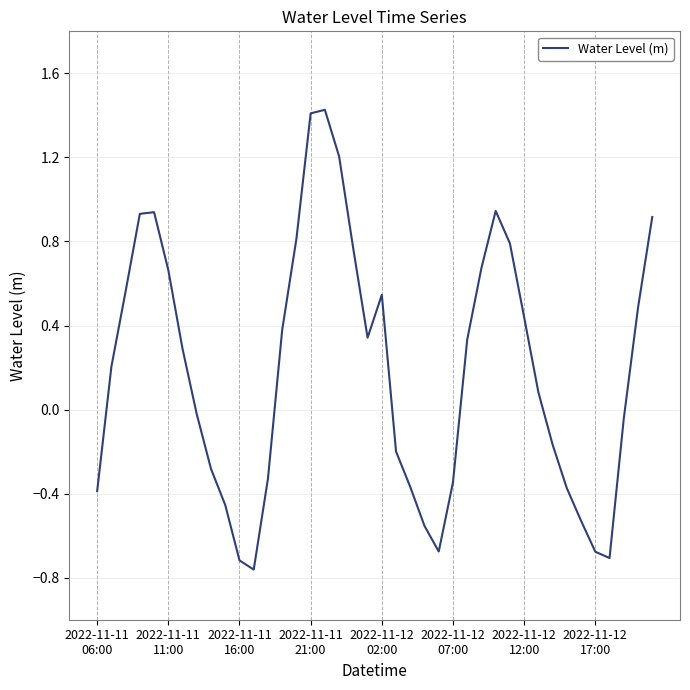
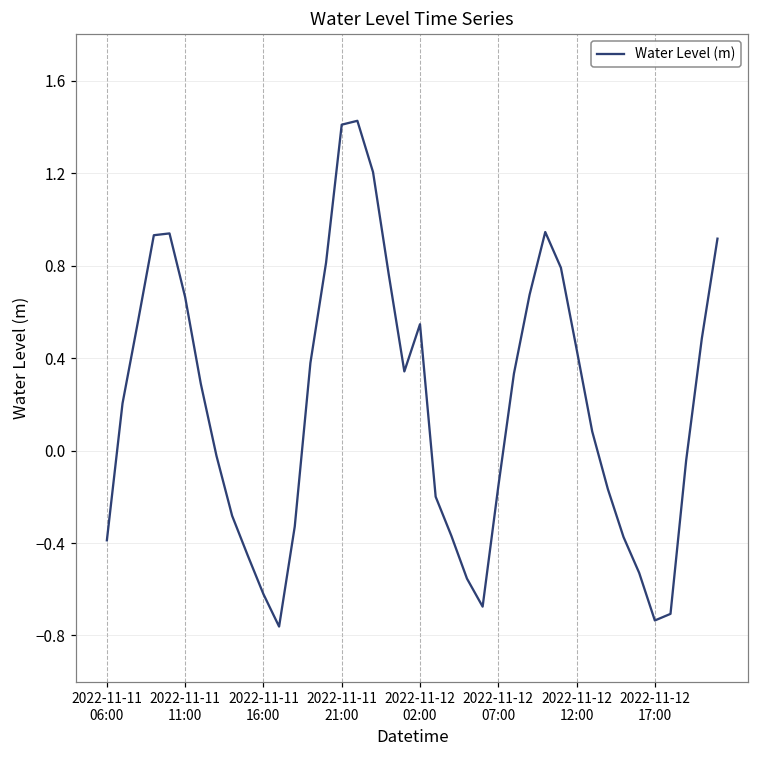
2022-11-11 16:00: -0.72 -> -0.62
2022-11-12 07:00: -0.35 -> -0.16
2022-11-12 17:00: -0.68 -> -0.74
